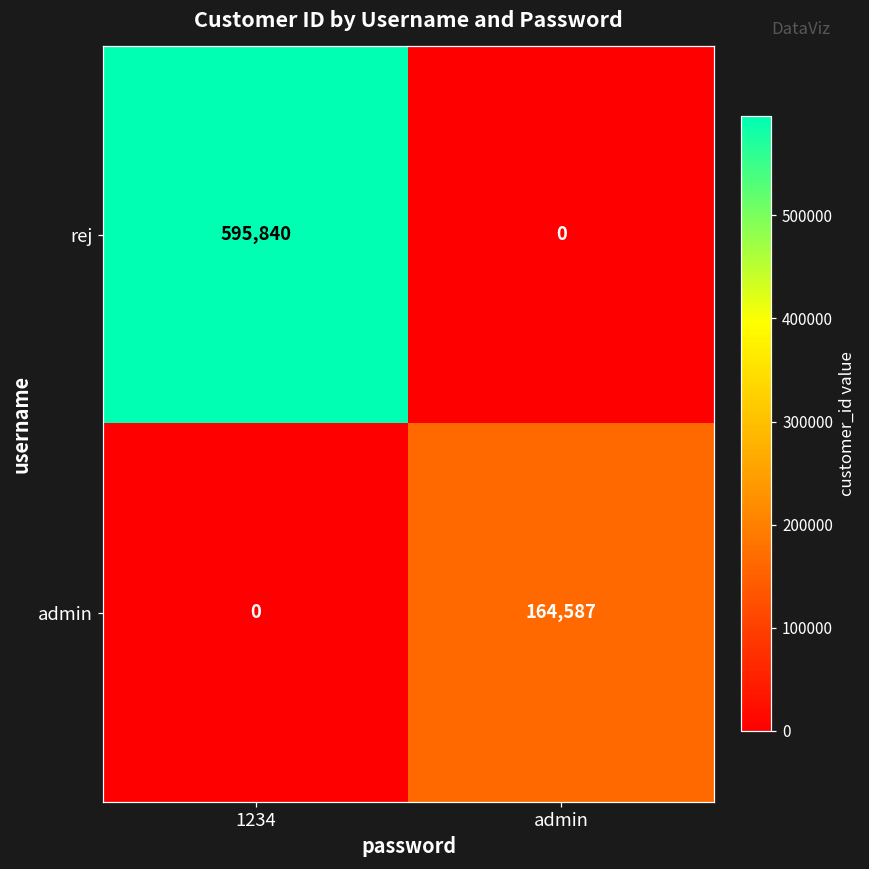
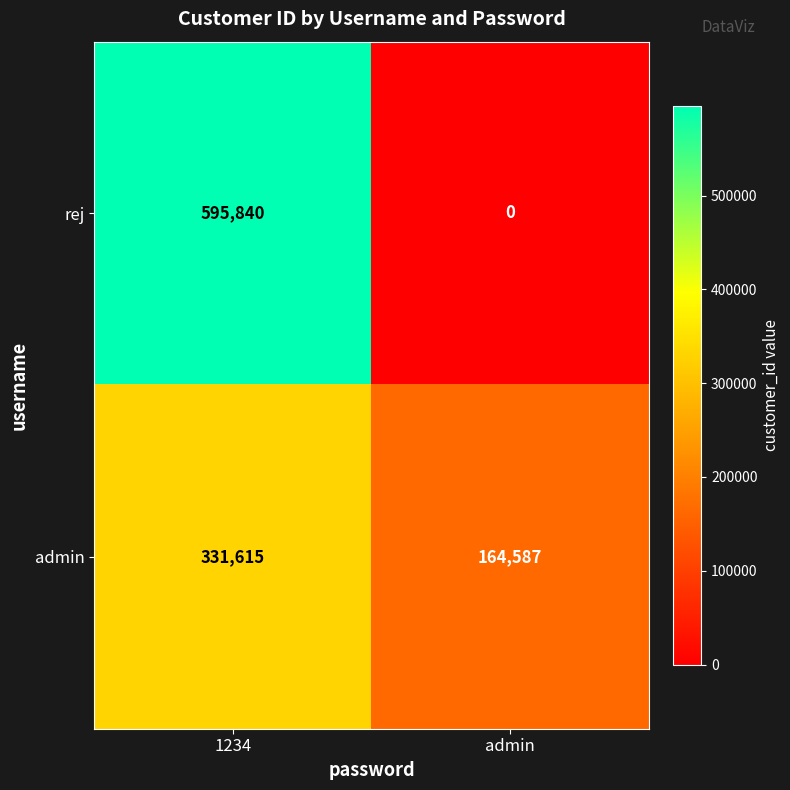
admin, 1234: 0 -> 331,615
